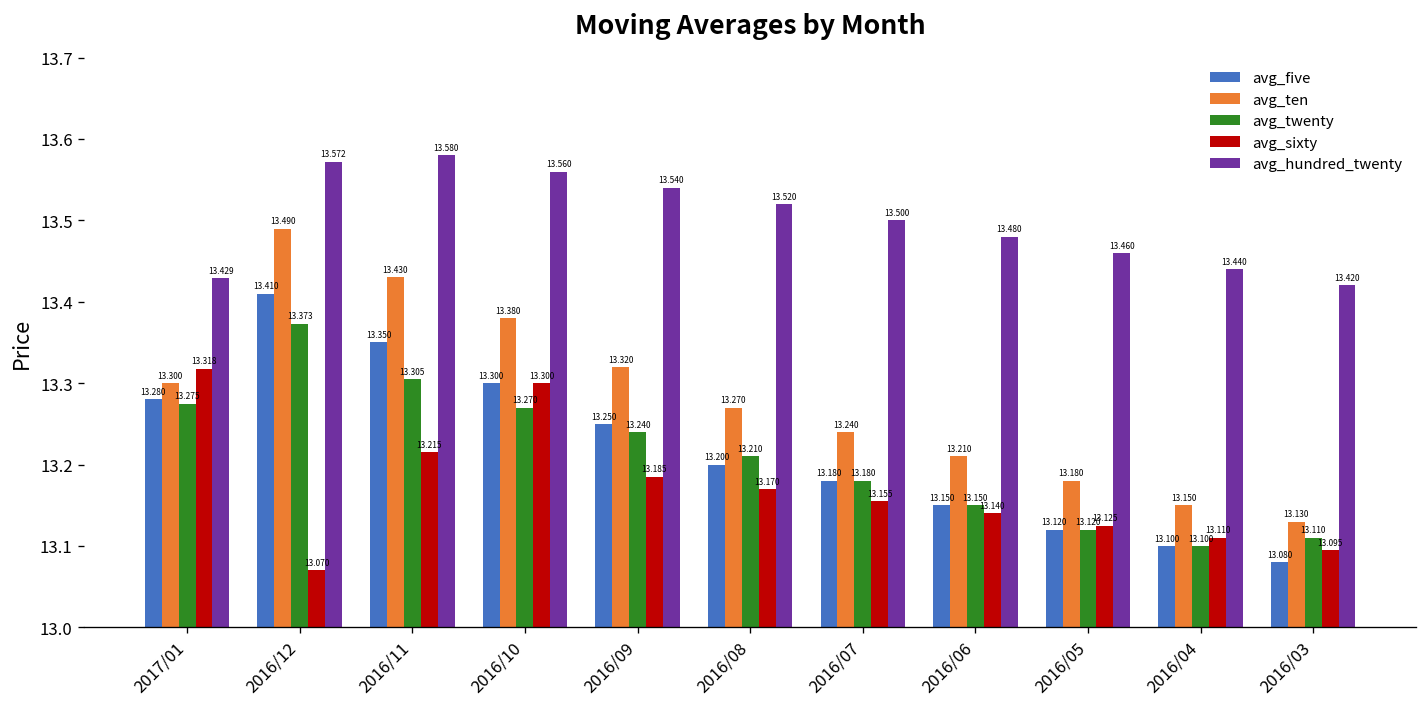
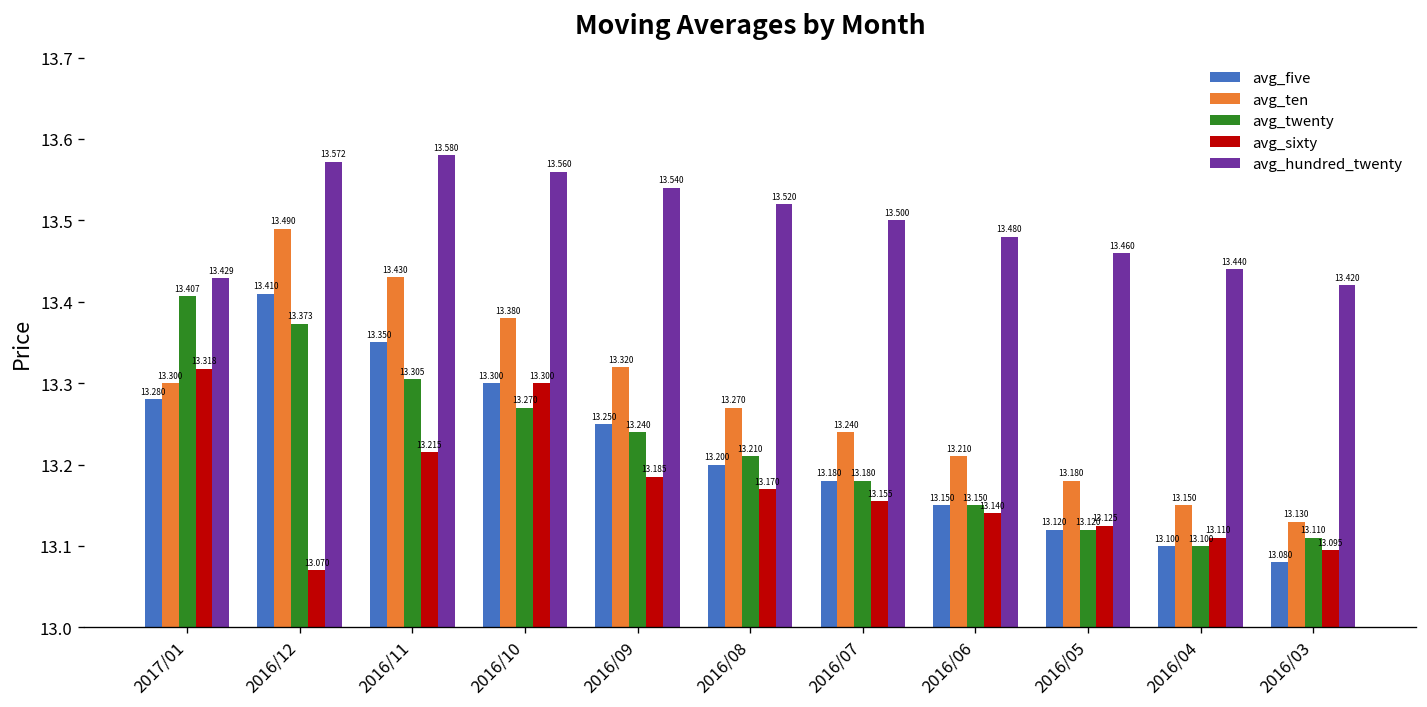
avg_twenty, 2017/01: 13.275 -> 13.407
